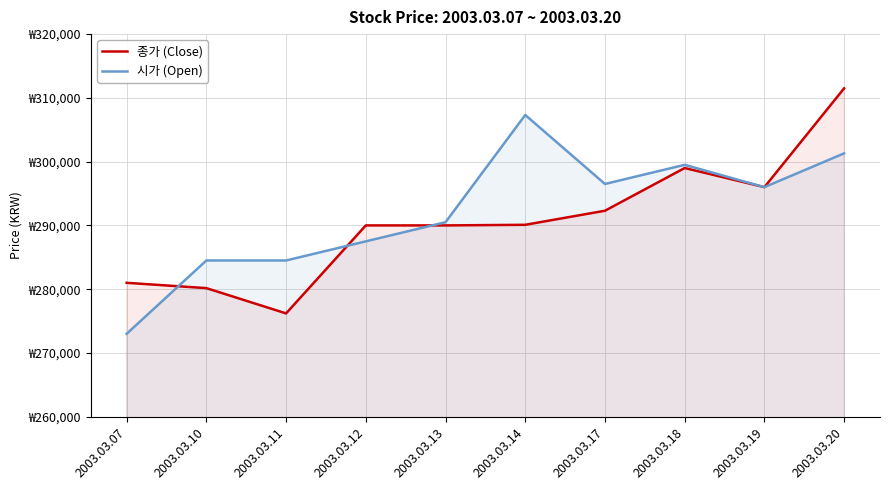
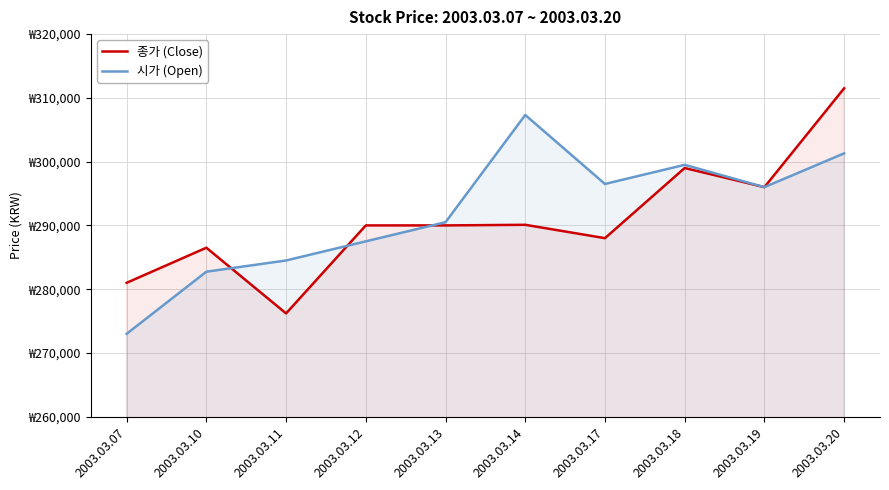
종가 (Close), 2003.03.10: ₩280,000 -> ₩287,000
시가 (Open), 2003.03.10: ₩285,000 -> ₩283,000
종가 (Close), 2003.03.17: ₩292,000 -> ₩288,000
